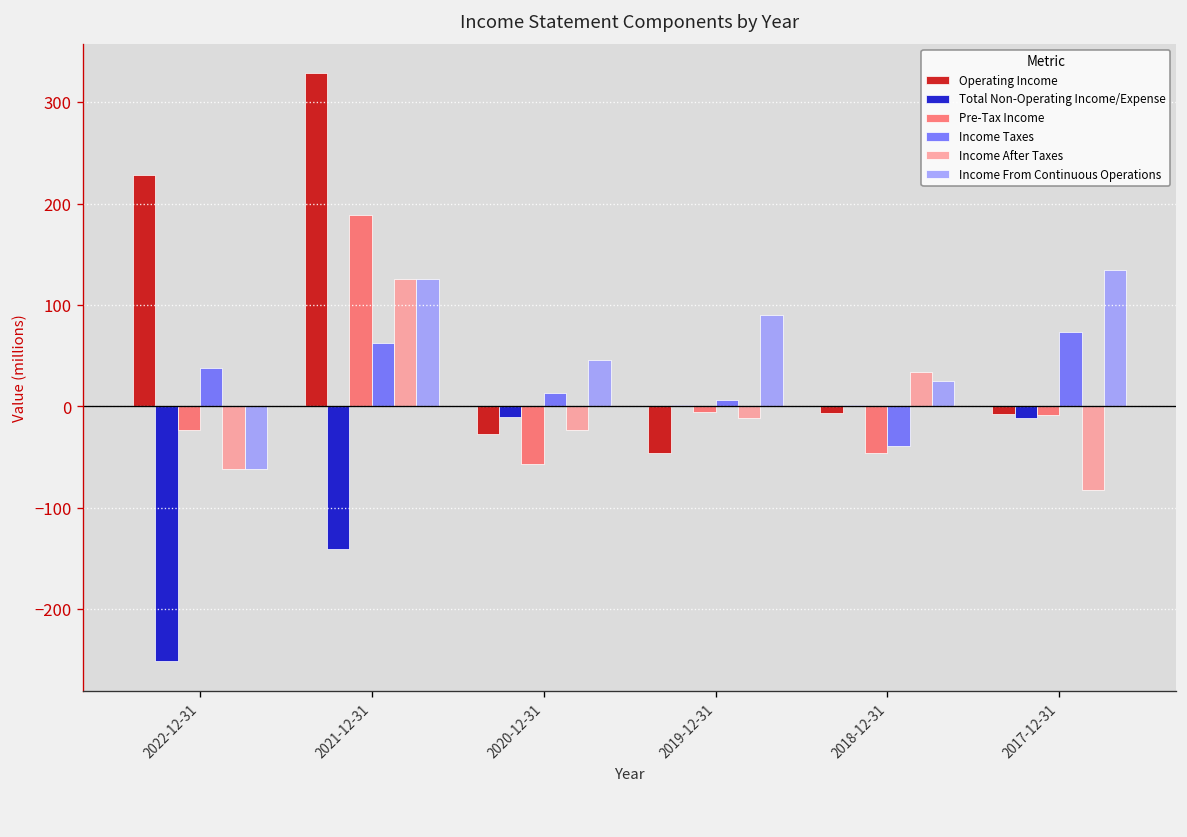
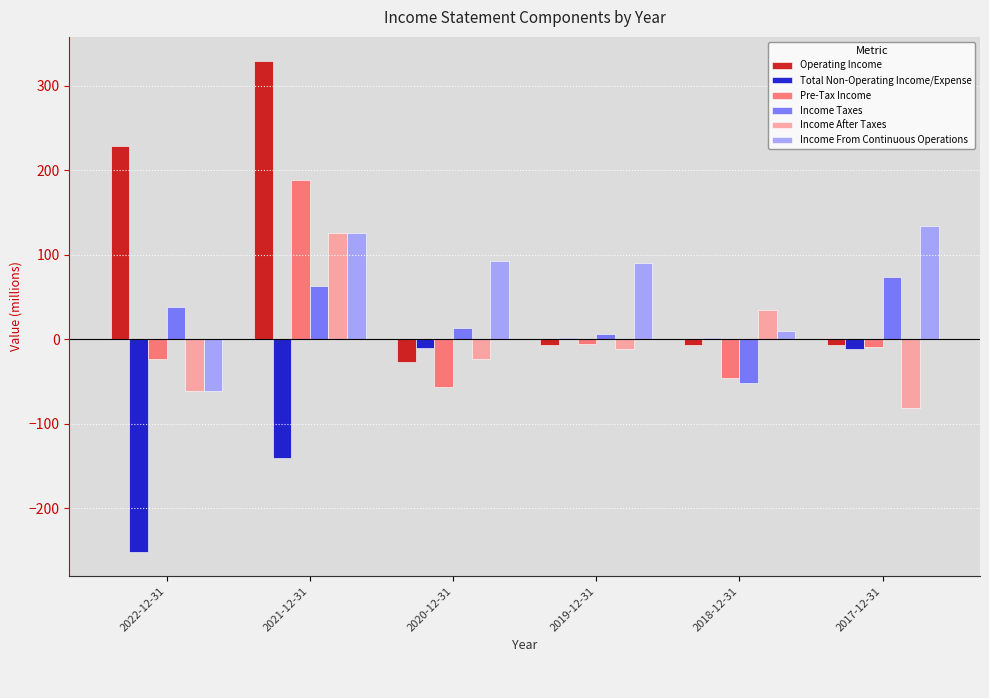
Income From Continuous Operations, 2020-12-31: 50 -> 90
Operating Income, 2019-12-31: -50 -> -10
Income Taxes, 2018-12-31: -40 -> -50
Income From Continuous Operations, 2018-12-31: 20 -> 10
